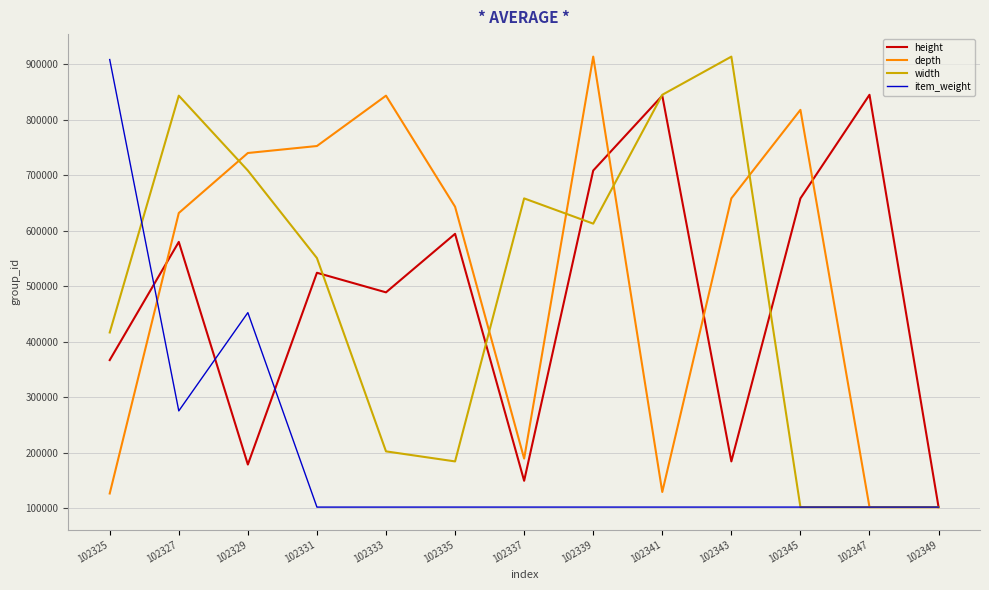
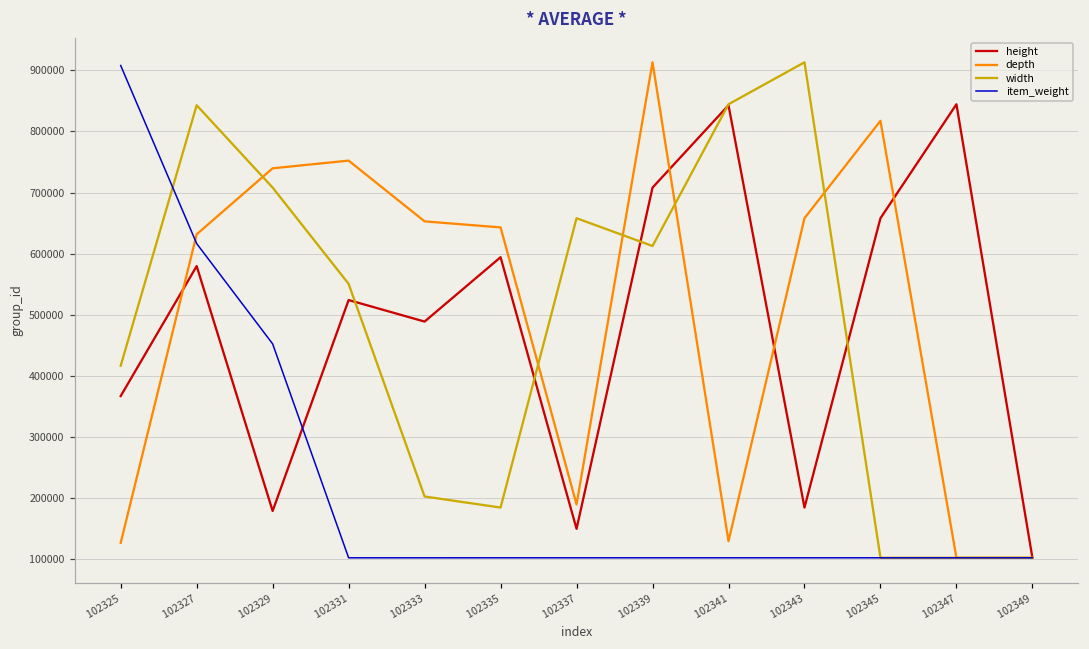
item_weight, 102327: 280000 -> 620000
depth, 102333: 840000 -> 650000
